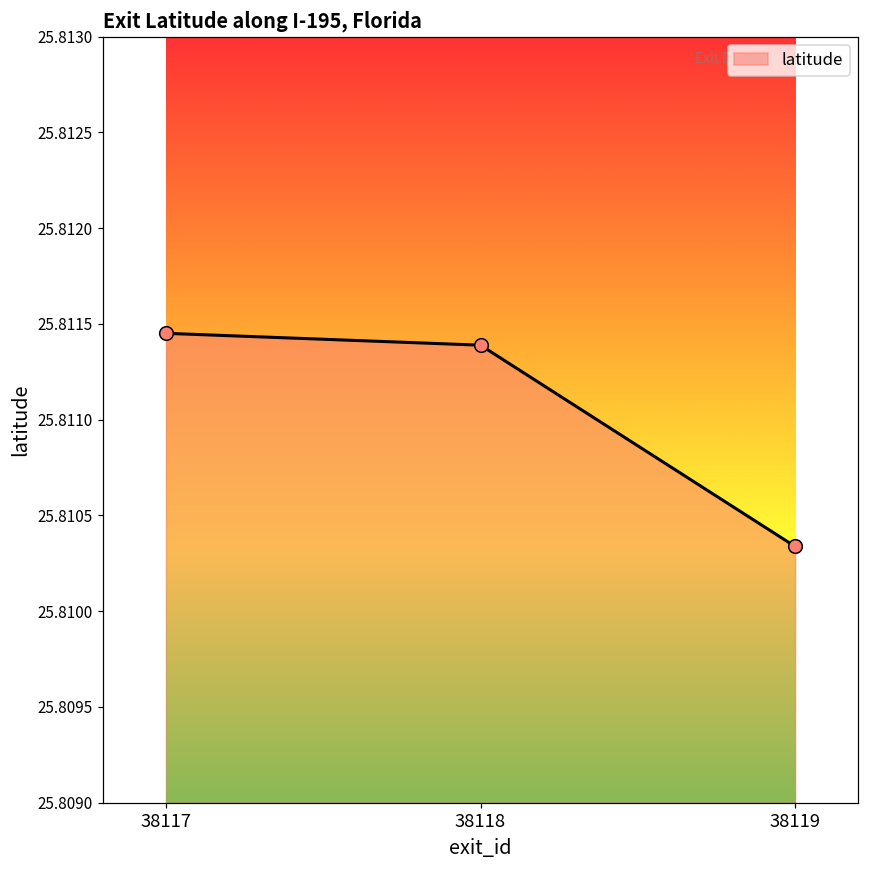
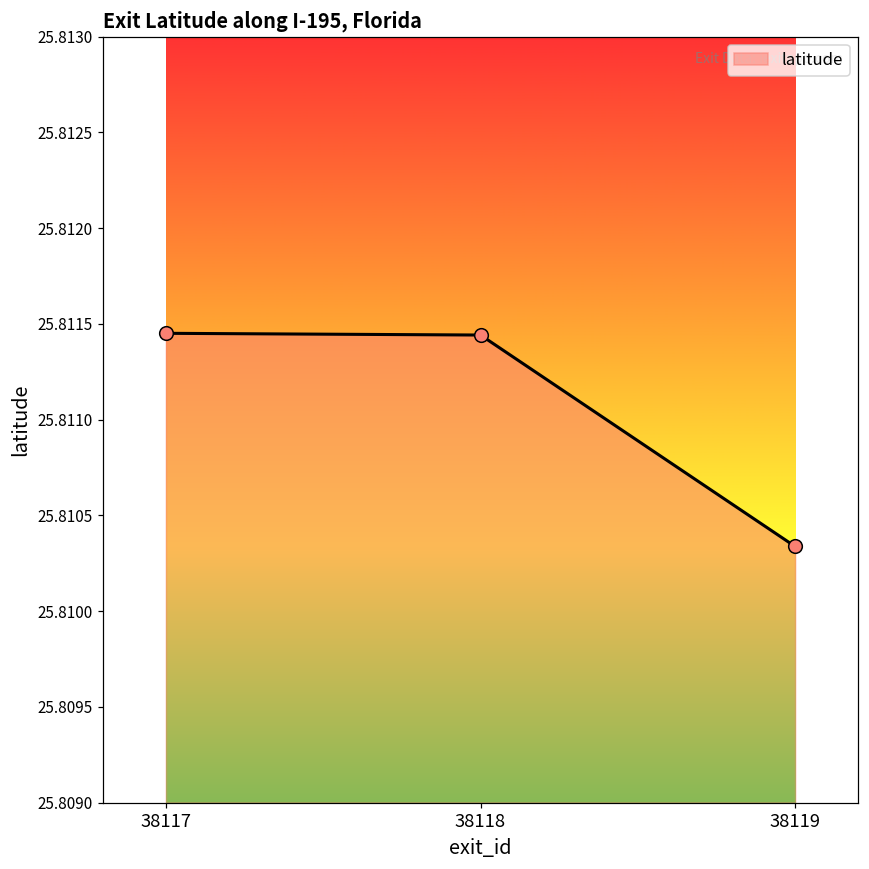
38118: 25.81139 -> 25.81144
